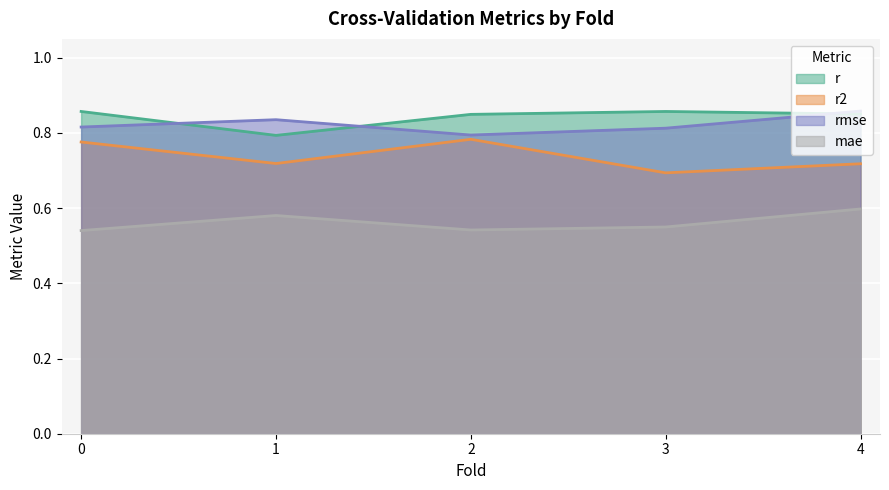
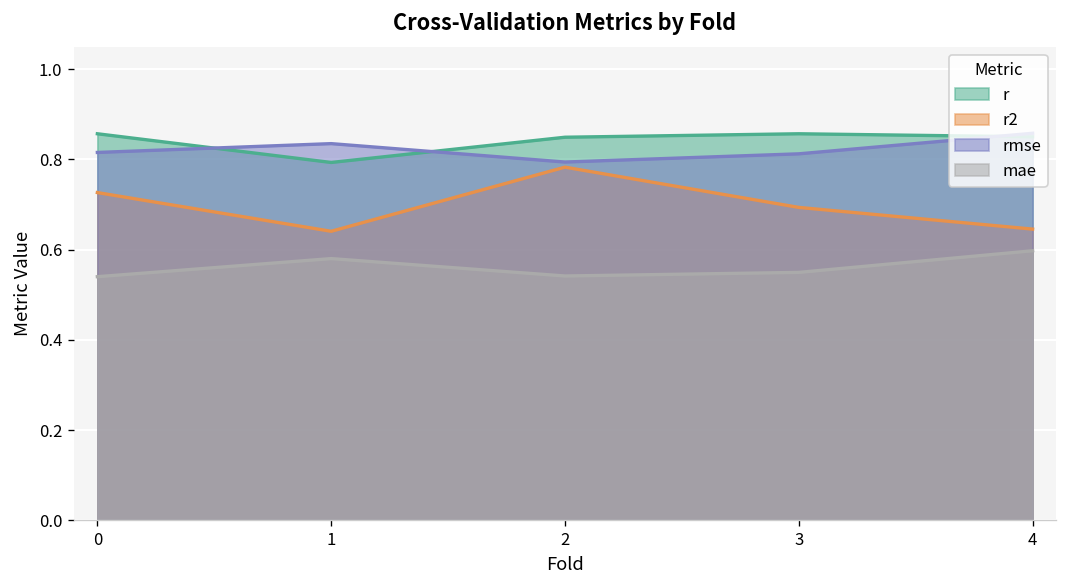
r2, 0: 0.78 -> 0.73
r2, 1: 0.72 -> 0.64
r2, 4: 0.72 -> 0.65
